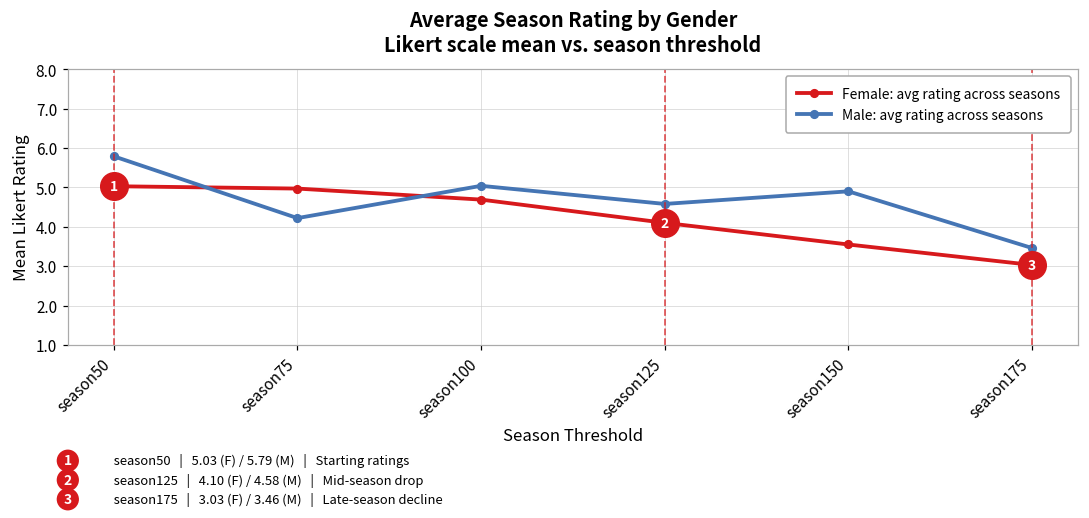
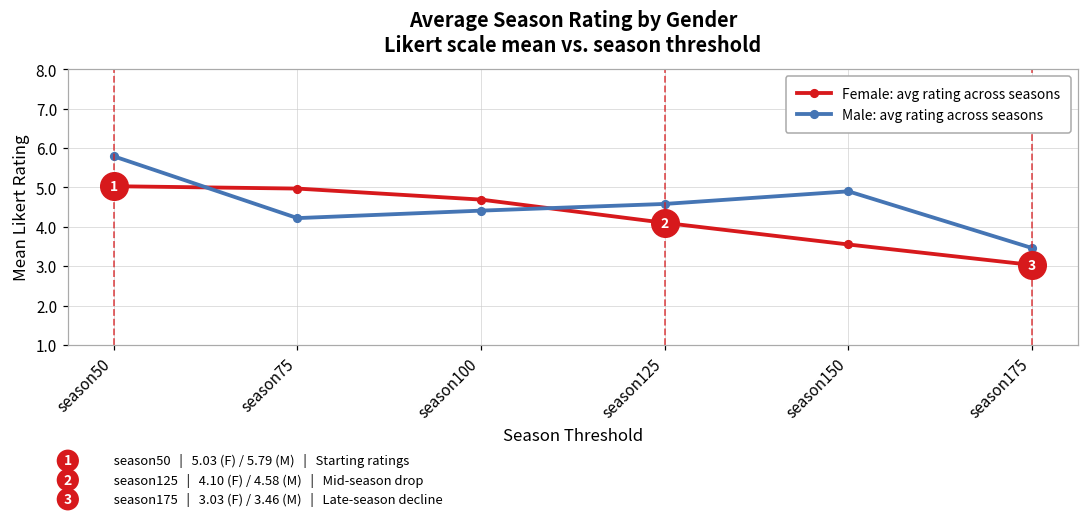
Male: avg rating across seasons, season100: 5.0 -> 4.4
